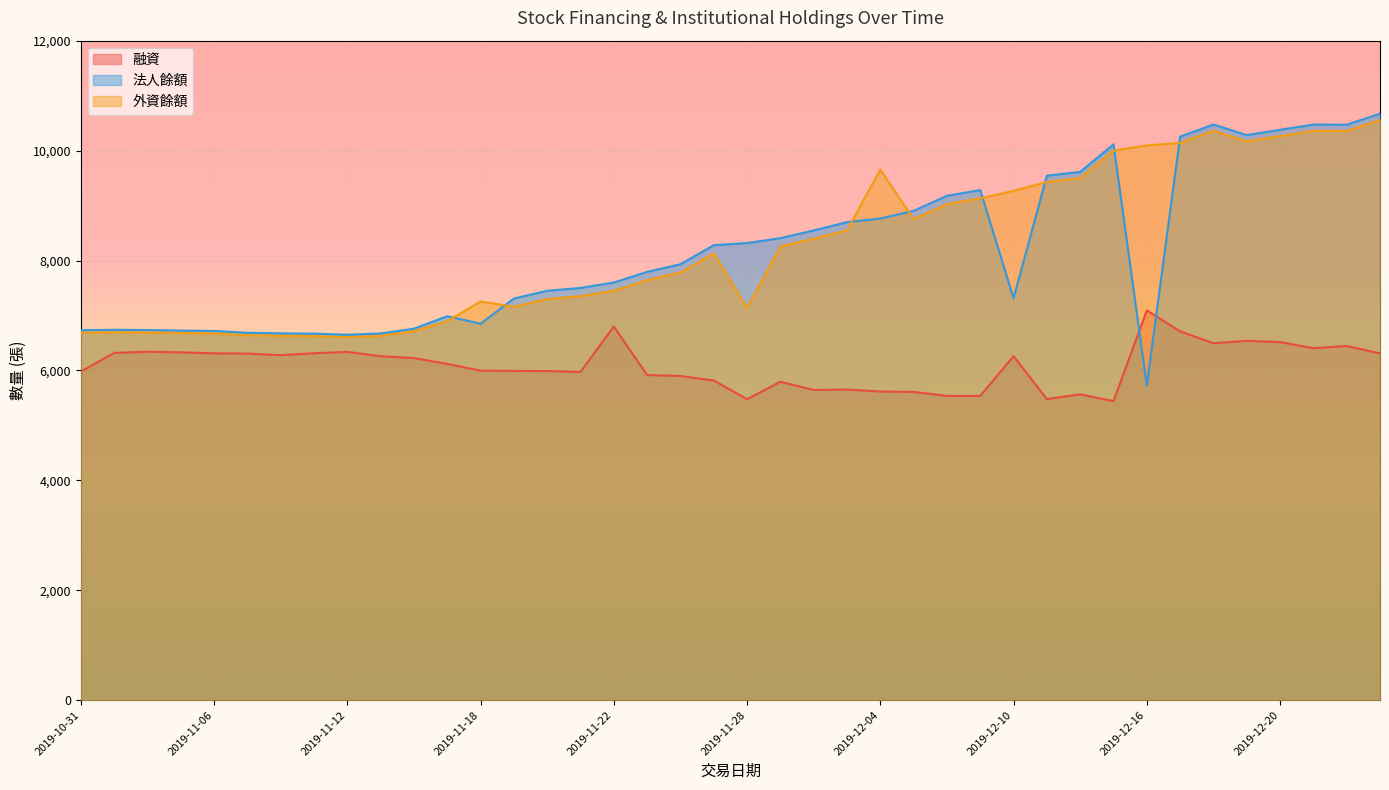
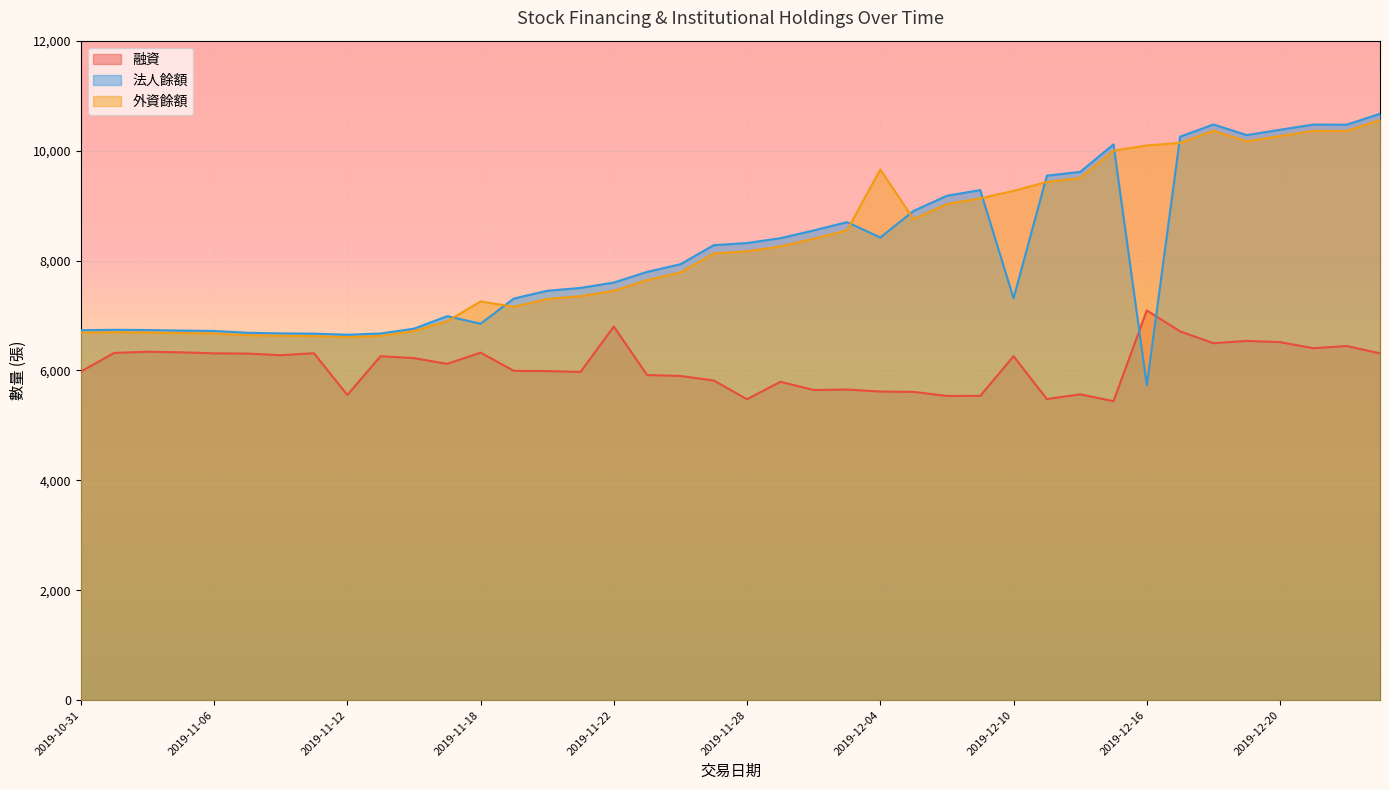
融資, 2019-11-12: 6,300 -> 5,600
融資, 2019-11-18: 6,000 -> 6,300
外資餘額, 2019-11-28: 7,100 -> 8,200
法人餘額, 2019-12-04: 8,800 -> 8,400
